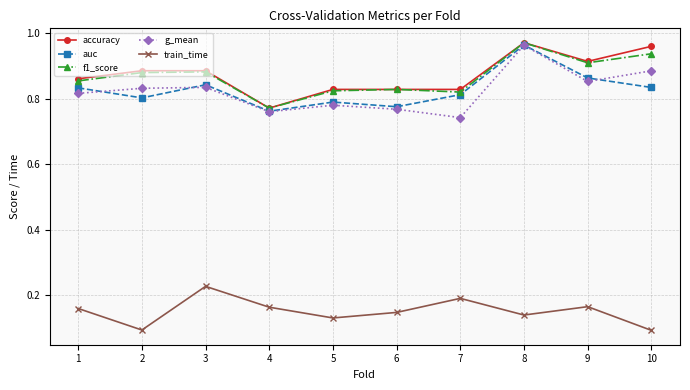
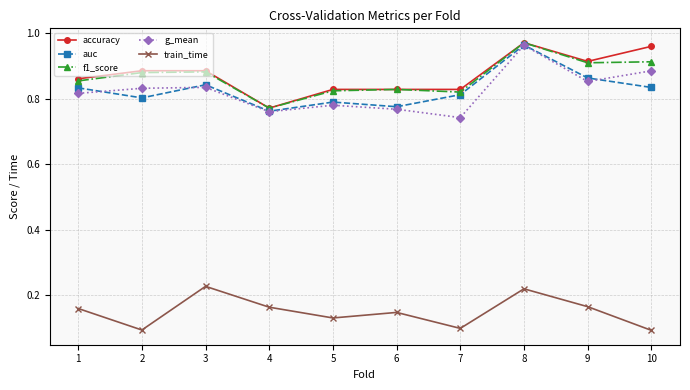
train_time, 7: 0.19 -> 0.10
train_time, 8: 0.14 -> 0.22
f1_score, 10: 0.94 -> 0.91
